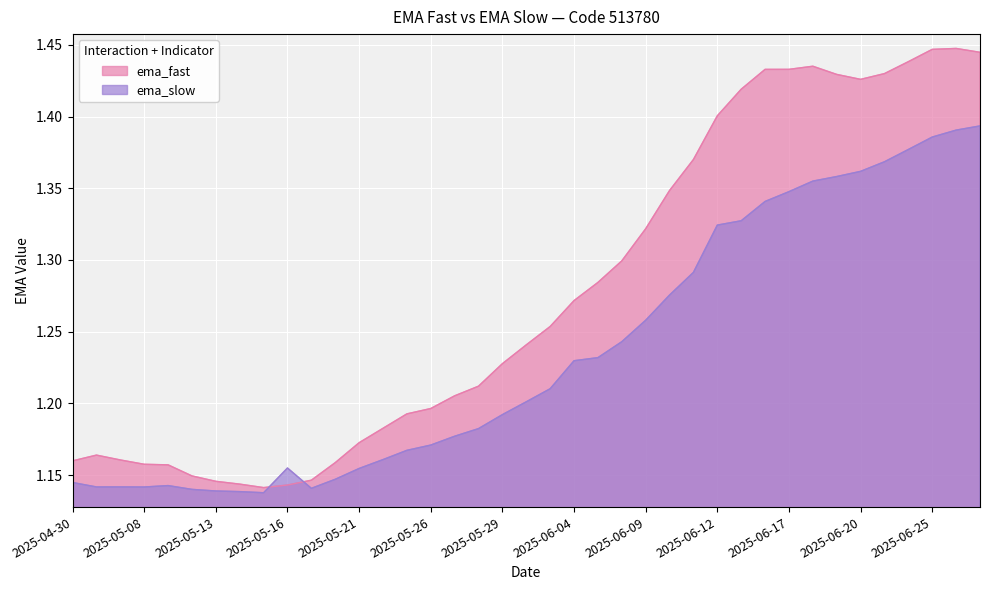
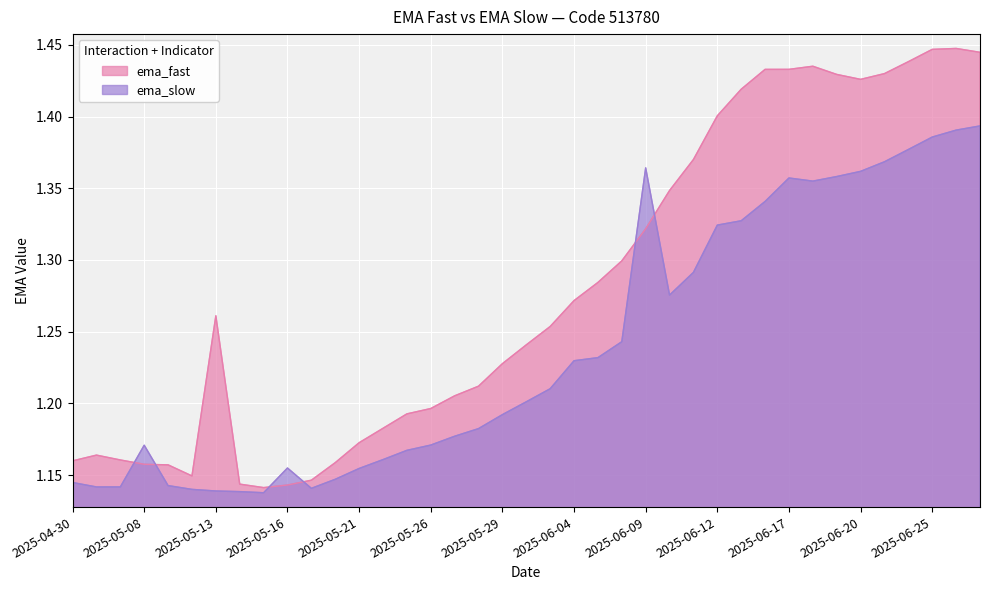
ema_slow, 2025-05-08: 1.142 -> 1.171
ema_fast, 2025-05-13: 1.146 -> 1.261
ema_slow, 2025-06-09: 1.258 -> 1.364
ema_slow, 2025-06-17: 1.348 -> 1.357
